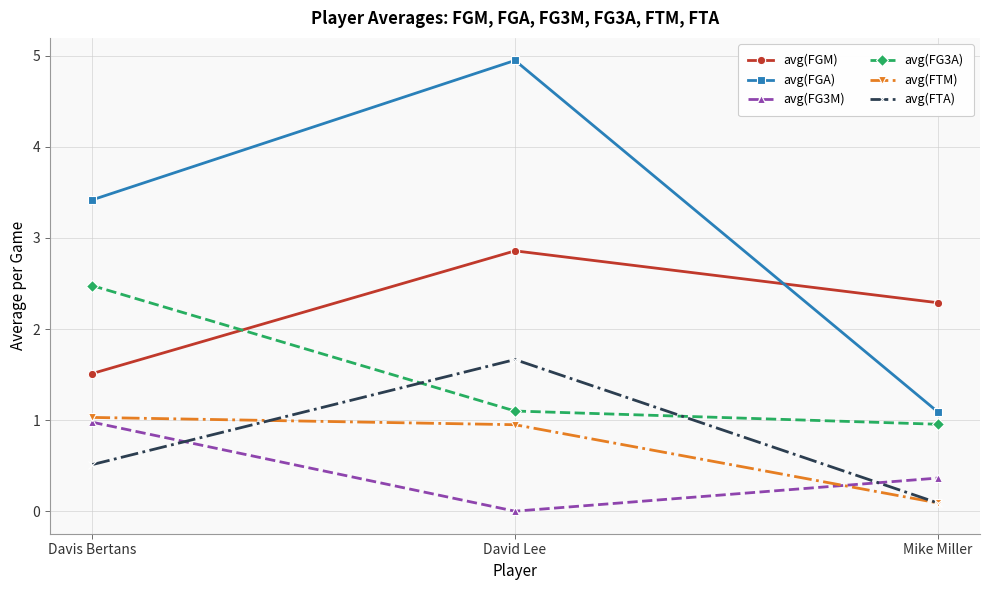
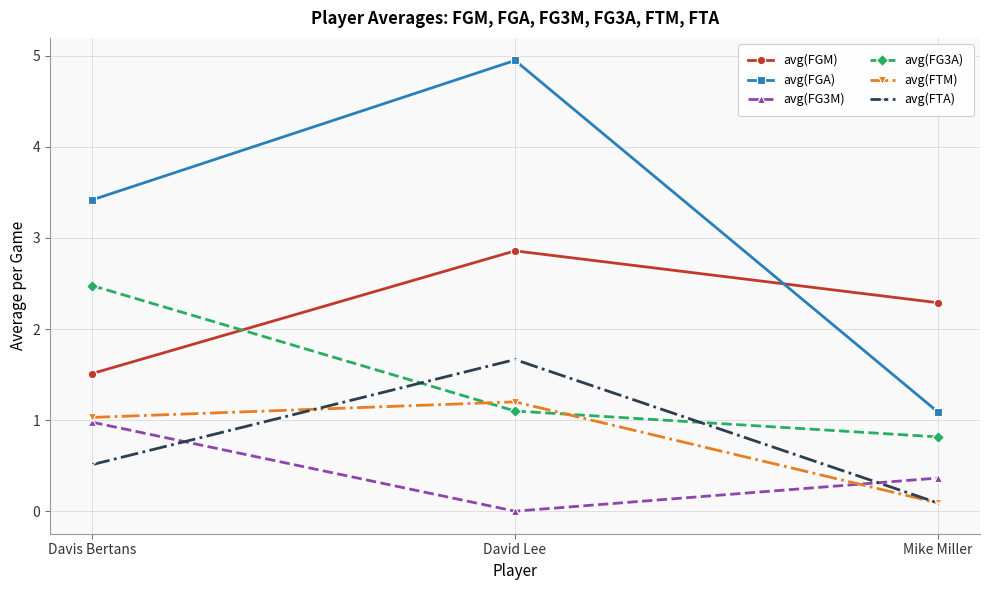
avg(FTM), David Lee: 0.9 -> 1.2
avg(FG3A), Mike Miller: 1.0 -> 0.8
